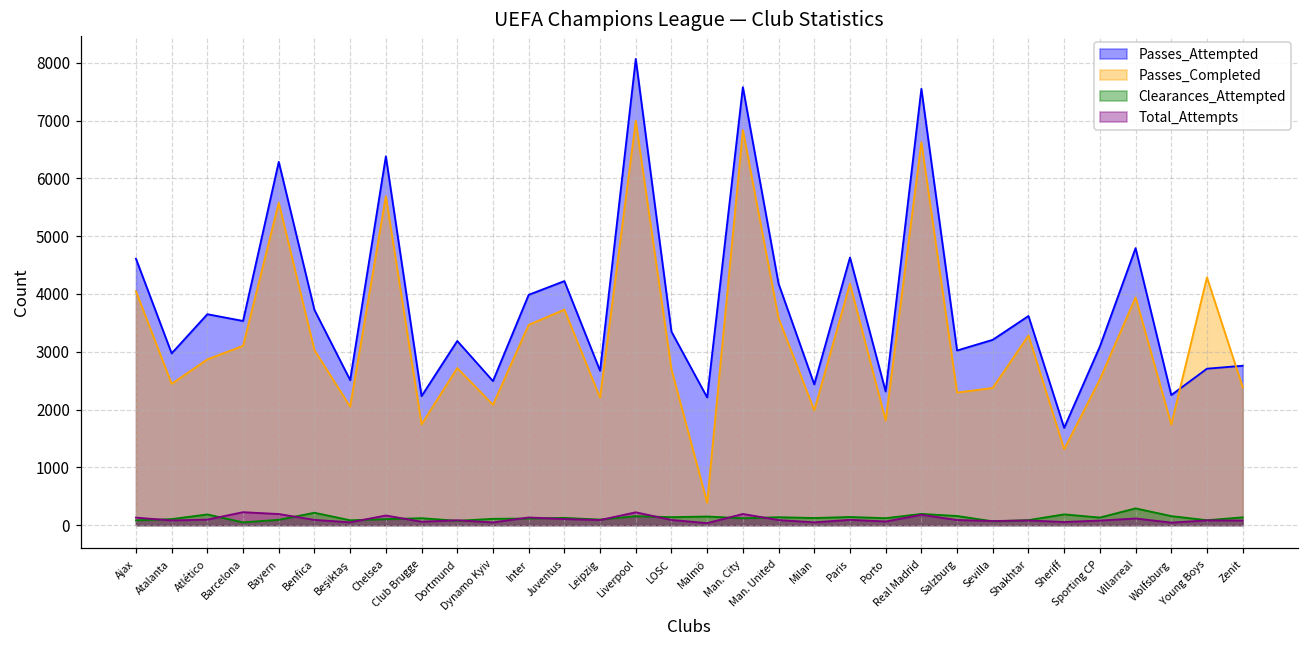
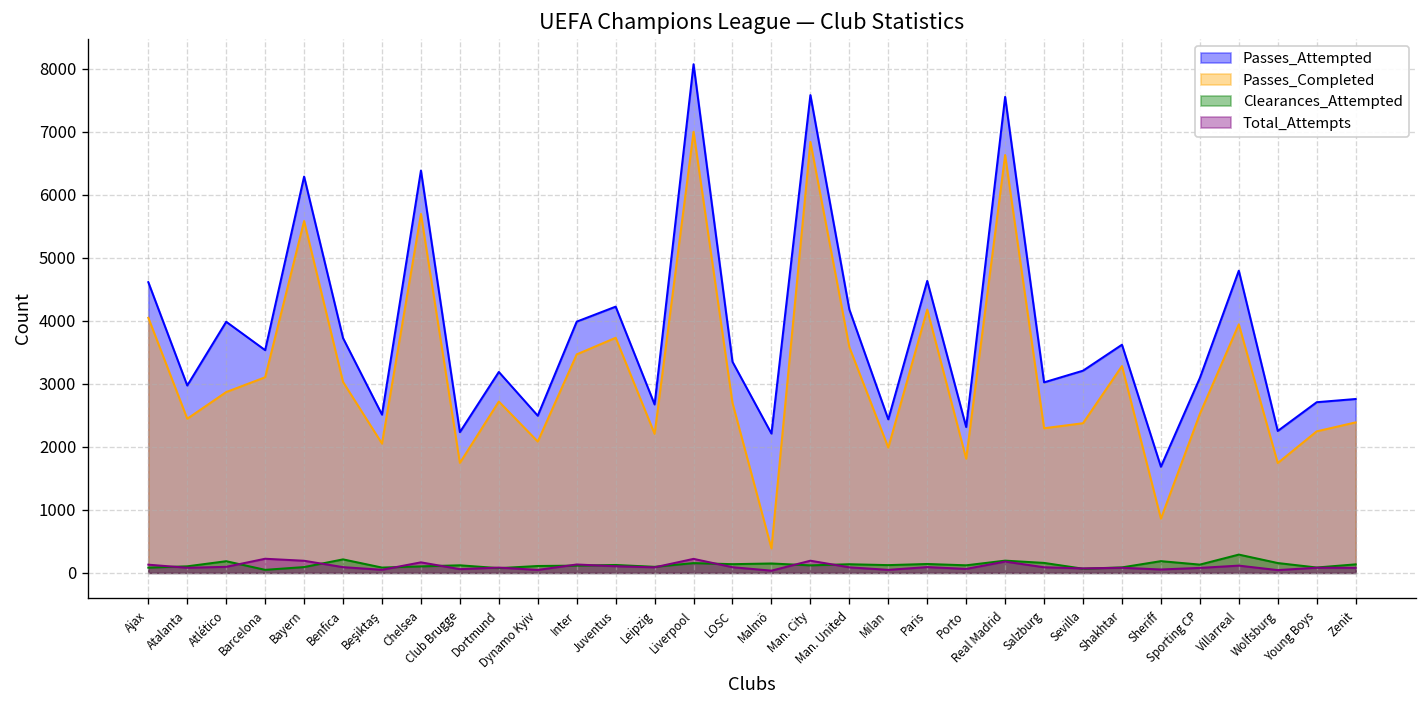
Passes_Attempted, Atlético: 3700 -> 4000
Passes_Completed, Sheriff: 1300 -> 900
Passes_Completed, Young Boys: 4300 -> 2200
